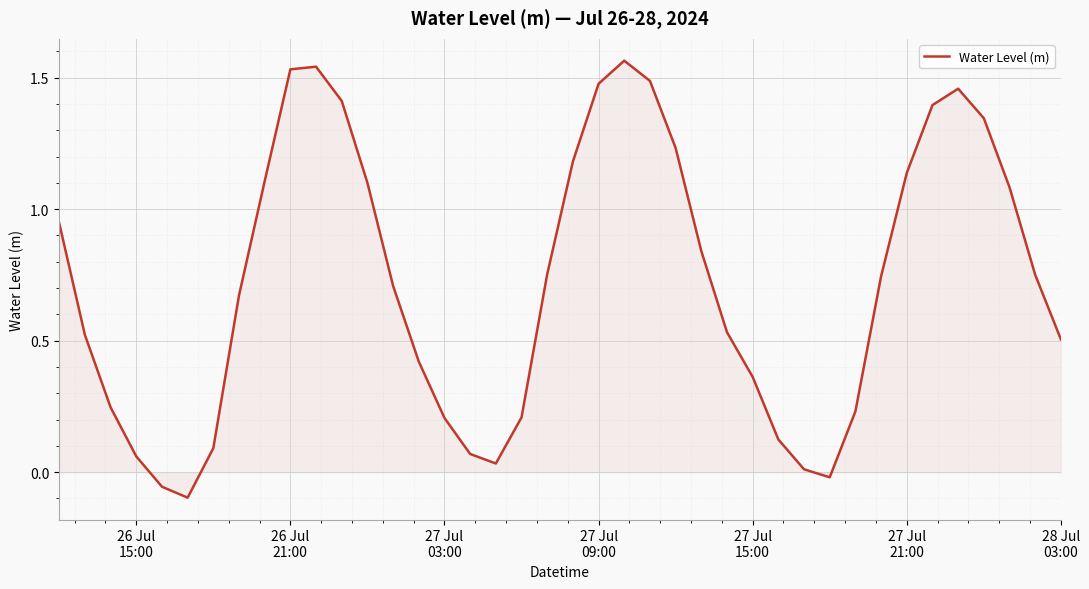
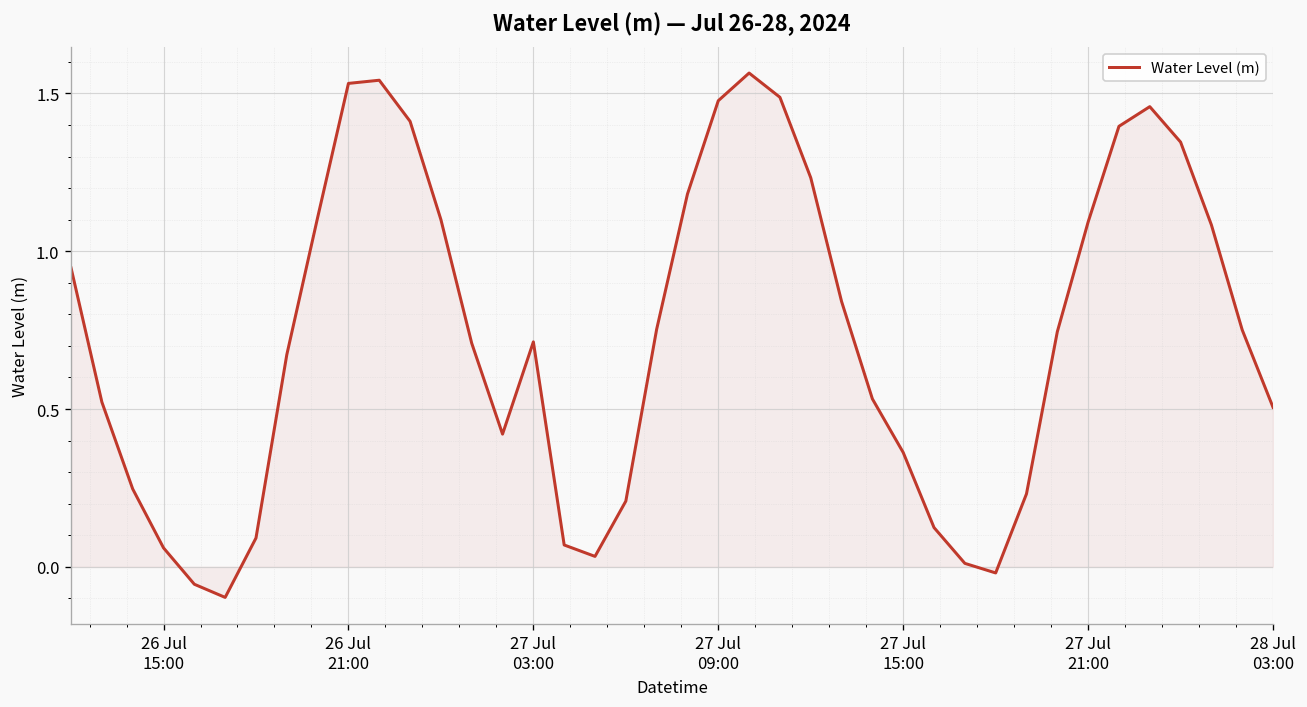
Water Level (m), 27 Jul 03:00: 0.21 -> 0.71
Water Level (m), 27 Jul 21:00: 1.14 -> 1.09
